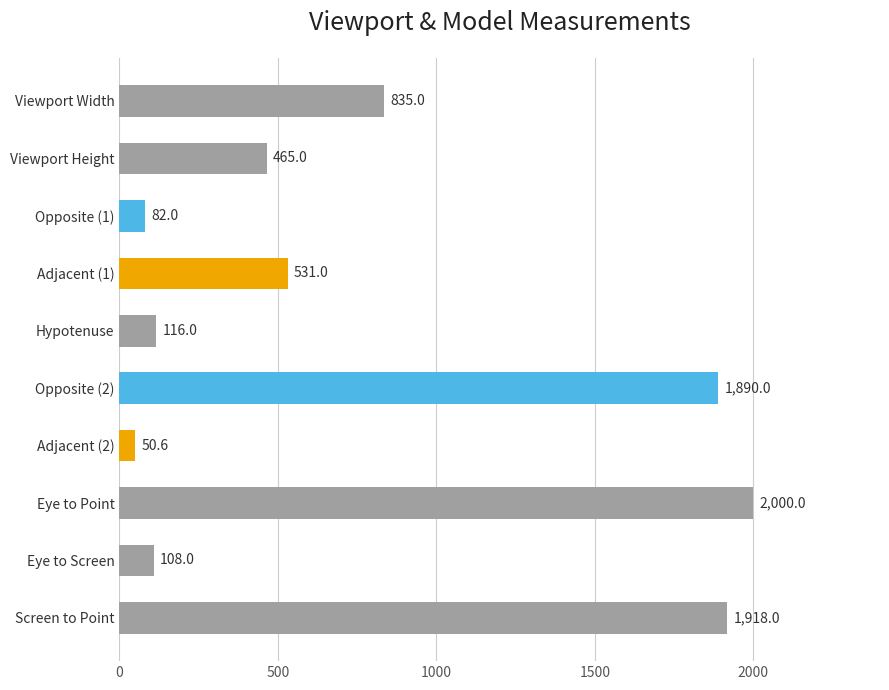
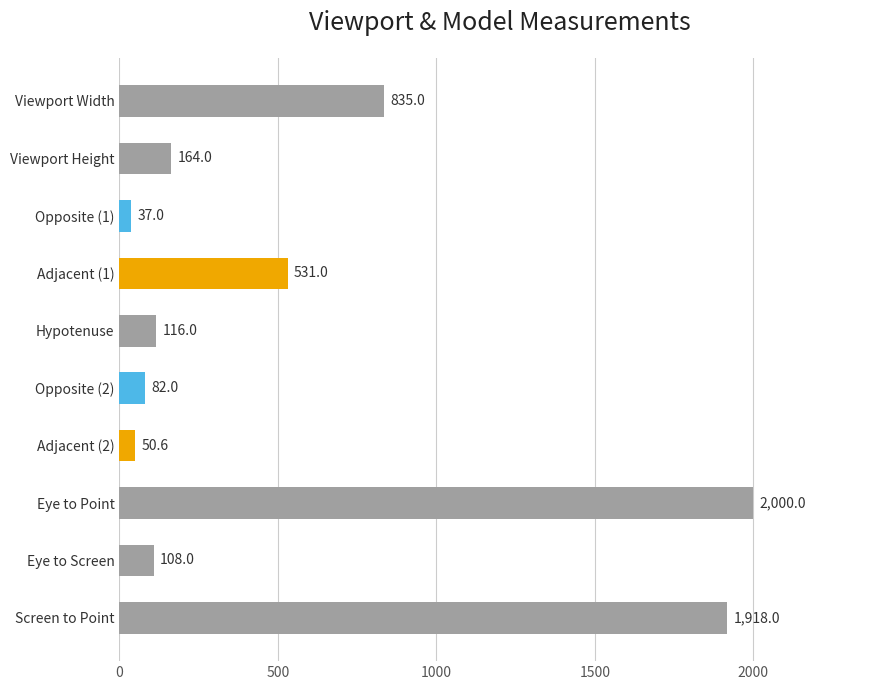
Viewport Height: 465.0 -> 164.0
Opposite (1): 82.0 -> 37.0
Opposite (2): 1,890.0 -> 82.0
